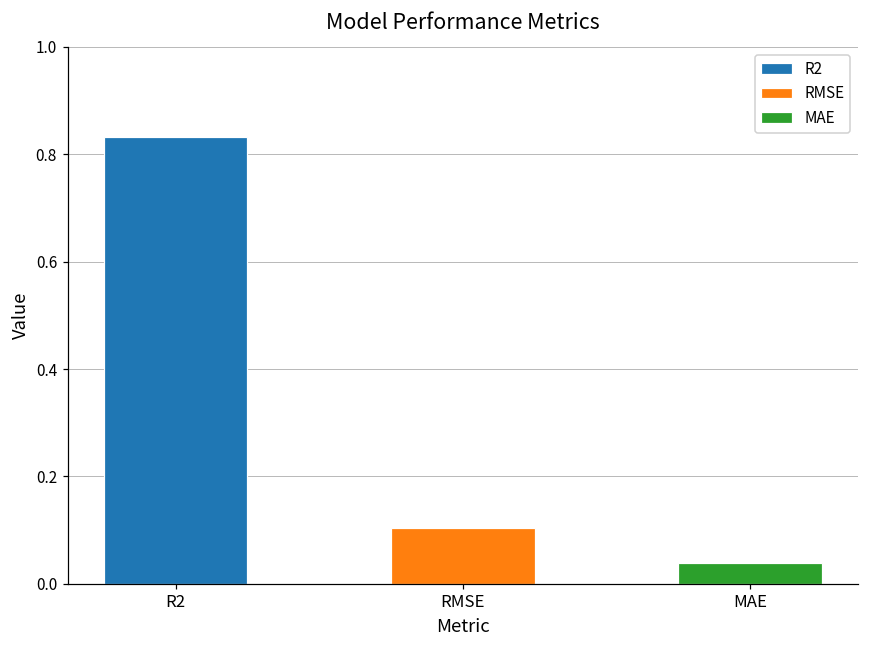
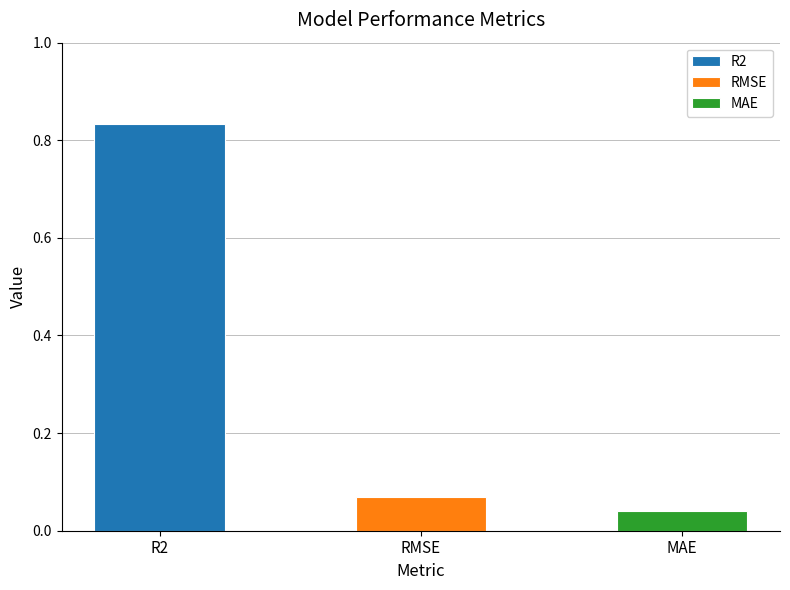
RMSE: 0.10 -> 0.07
